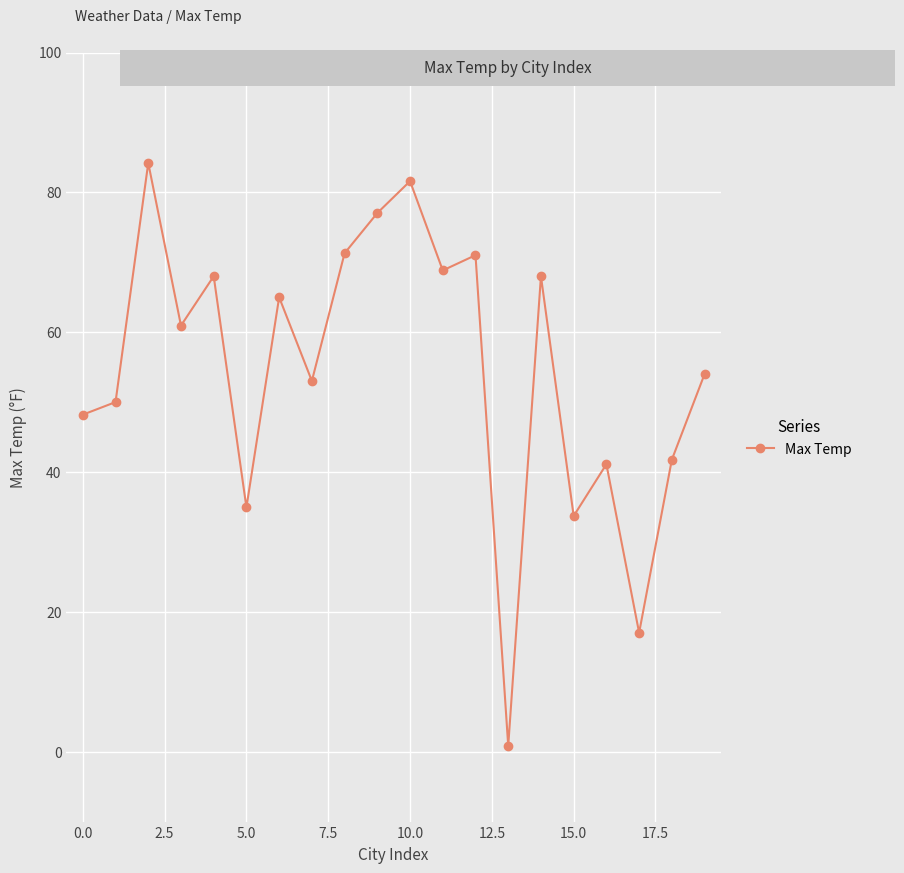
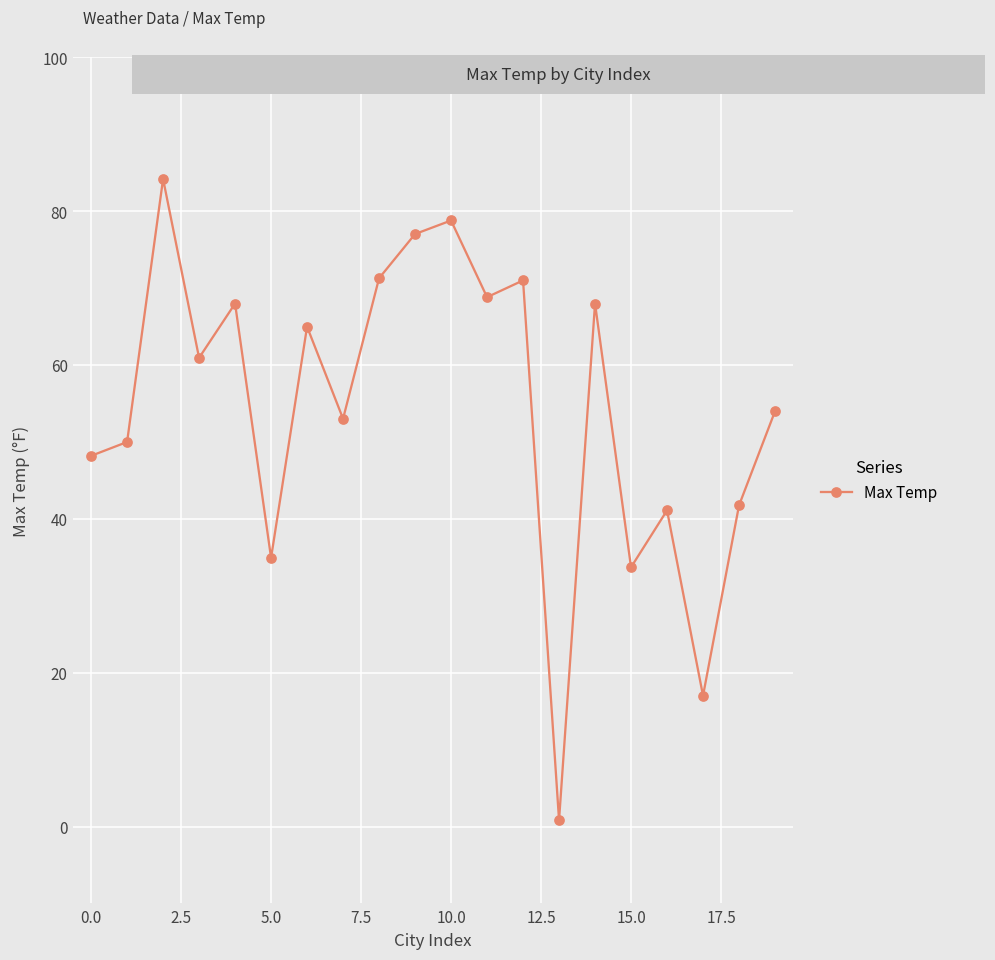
10.0: 82 -> 79
